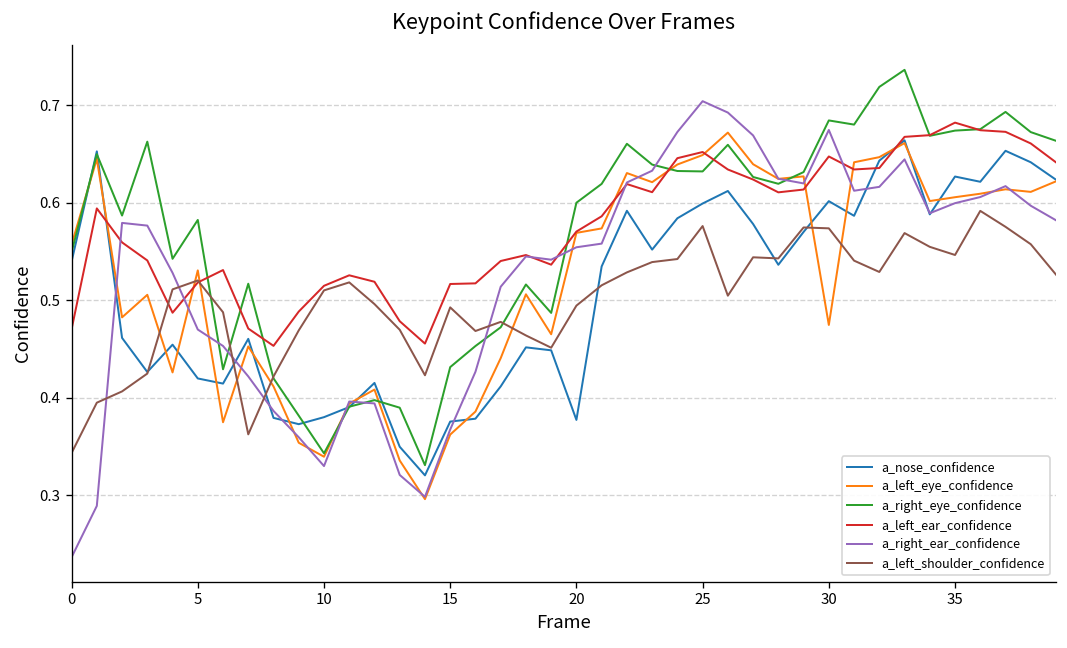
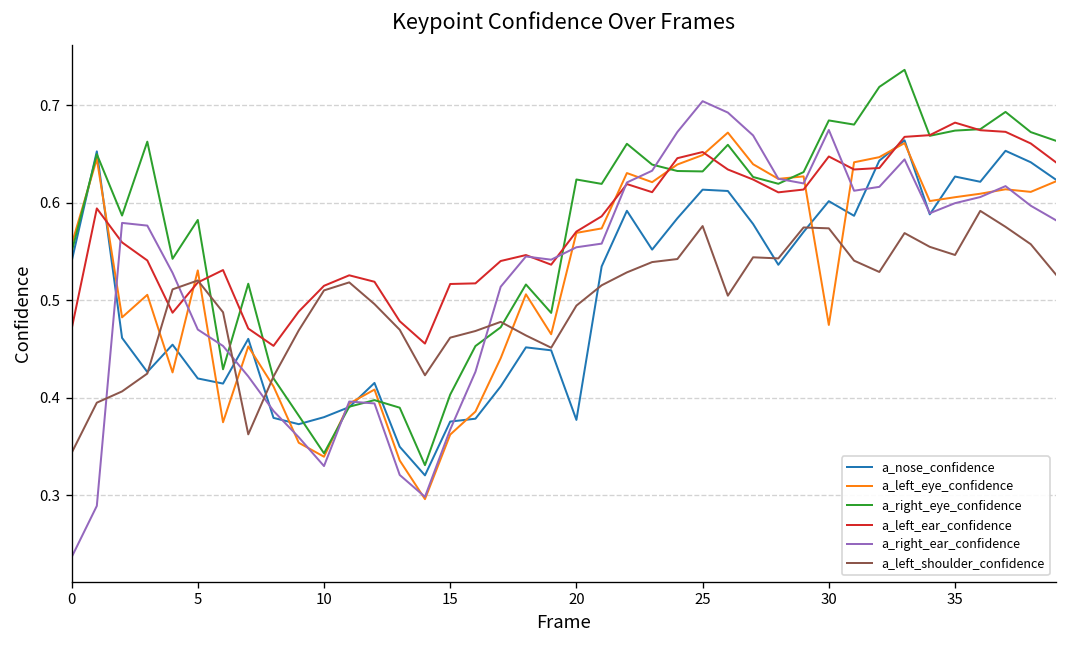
a_right_eye_confidence, 15: 0.43 -> 0.40
a_left_shoulder_confidence, 15: 0.49 -> 0.46
a_right_eye_confidence, 20: 0.60 -> 0.62
a_nose_confidence, 25: 0.60 -> 0.61
